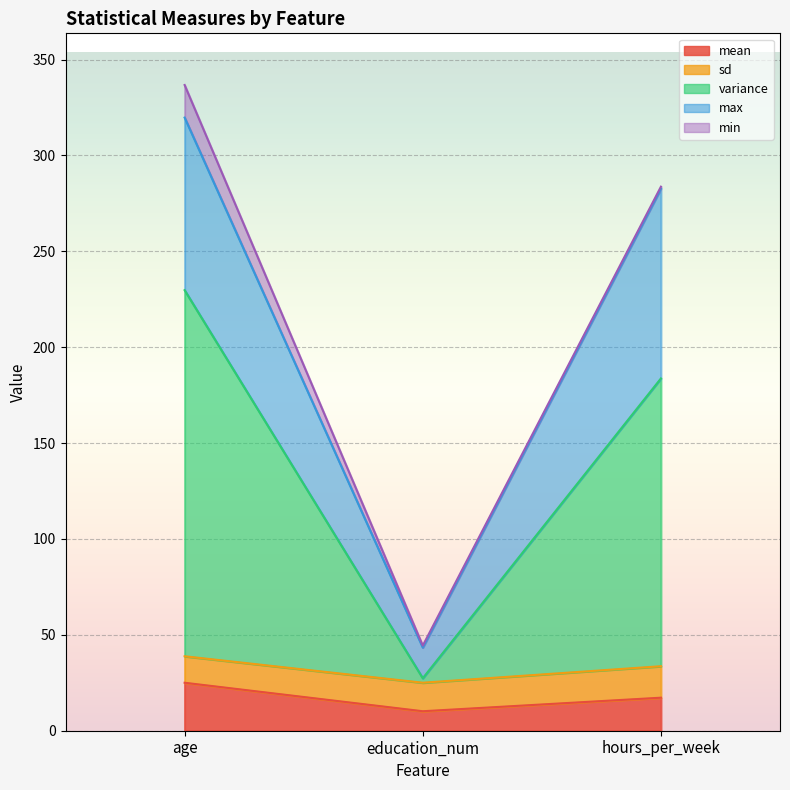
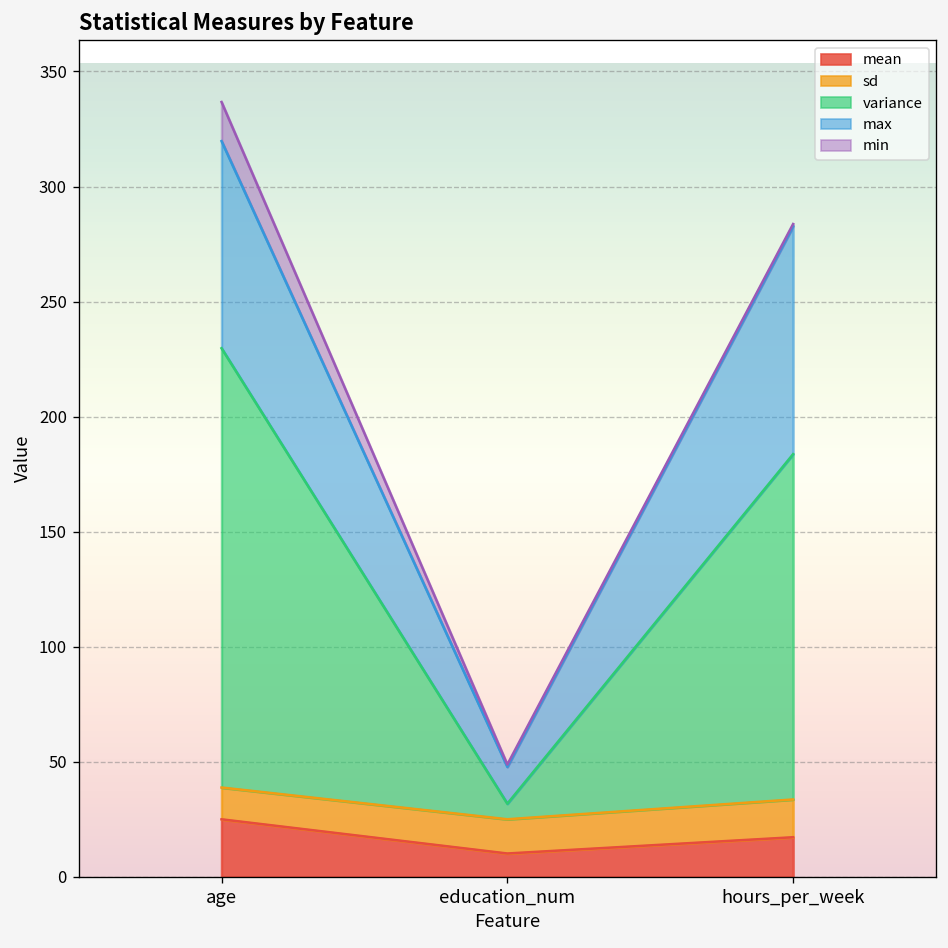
variance, education_num: 2 -> 7
